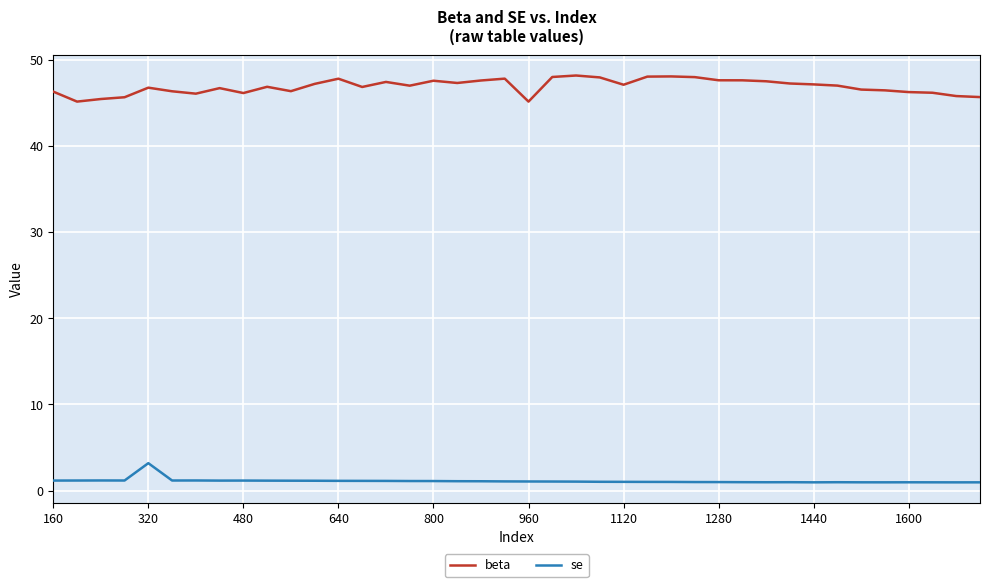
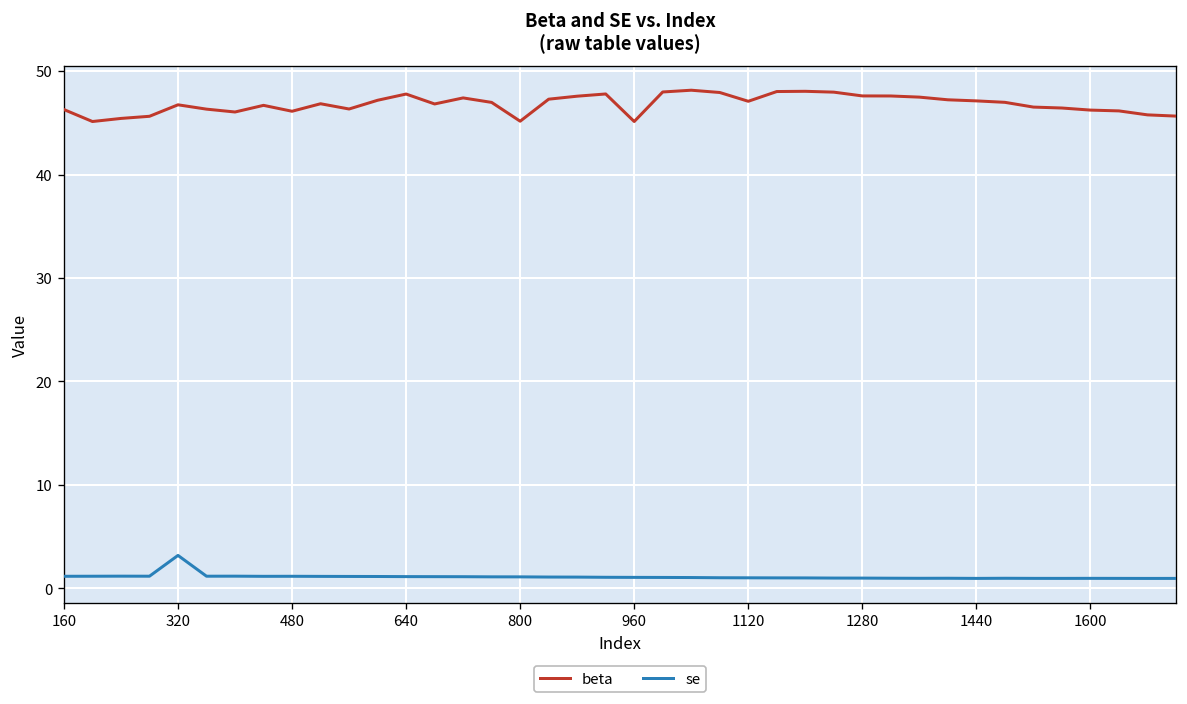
beta, 800: 48 -> 45
